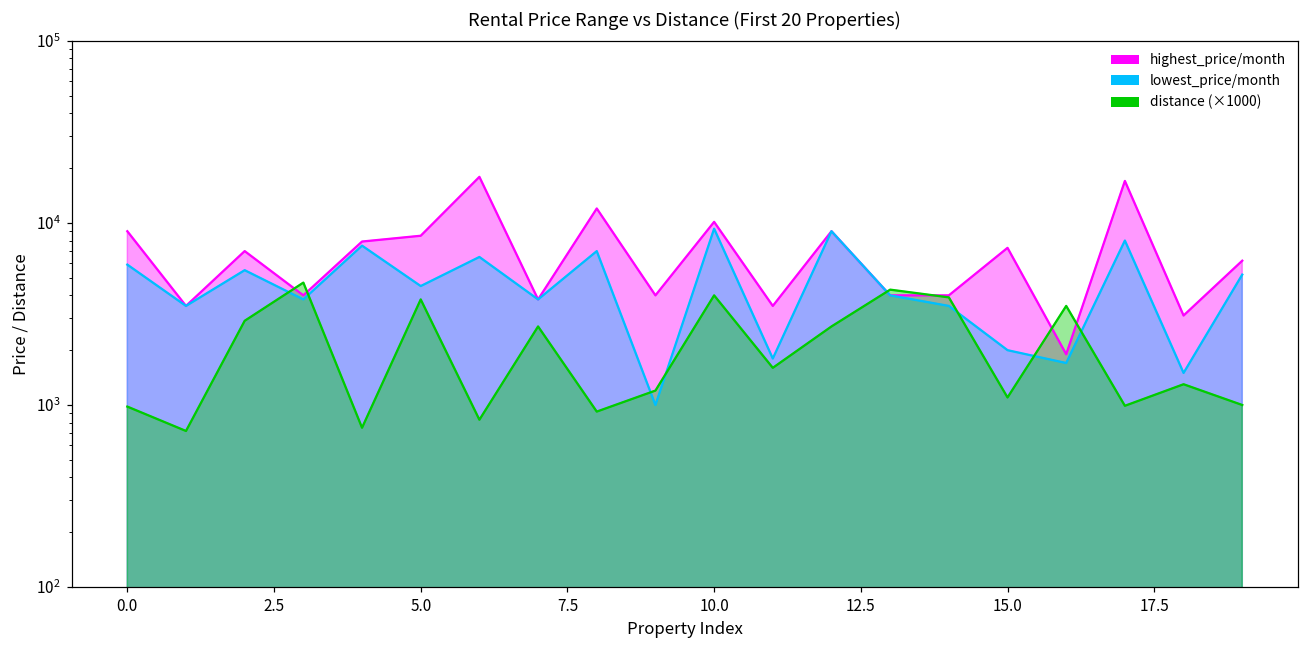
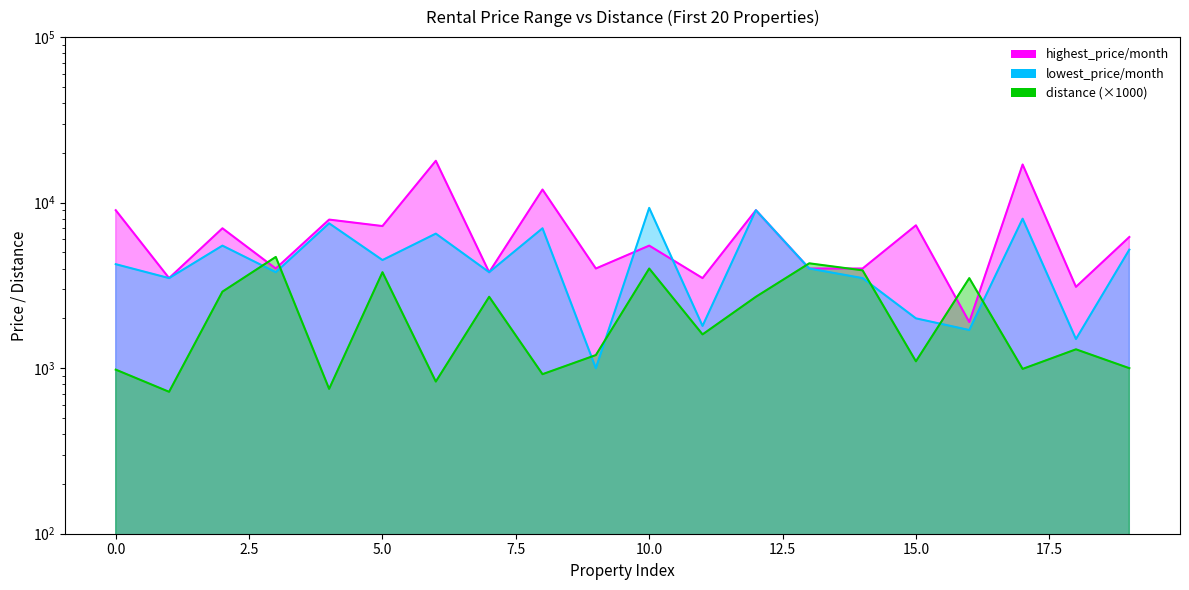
lowest_price/month, 0.0: 5900 -> 4200
highest_price/month, 5.0: 9000 -> 7000
highest_price/month, 10.0: 10000 -> 5500
